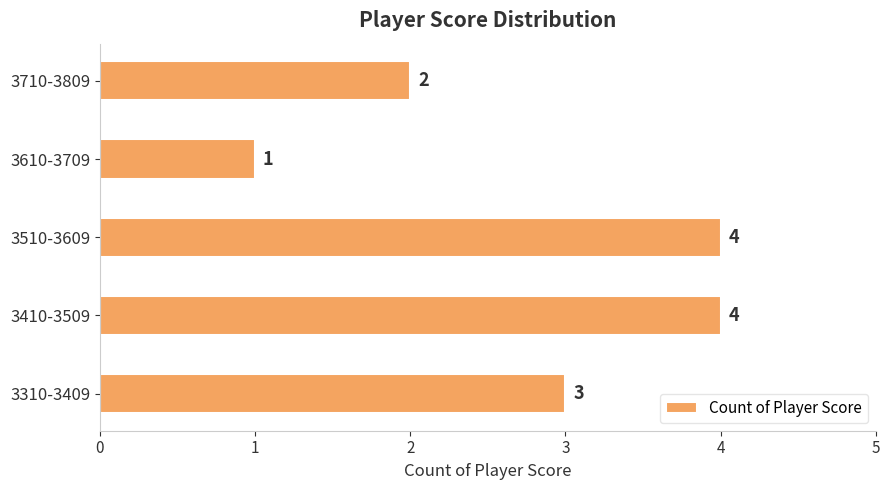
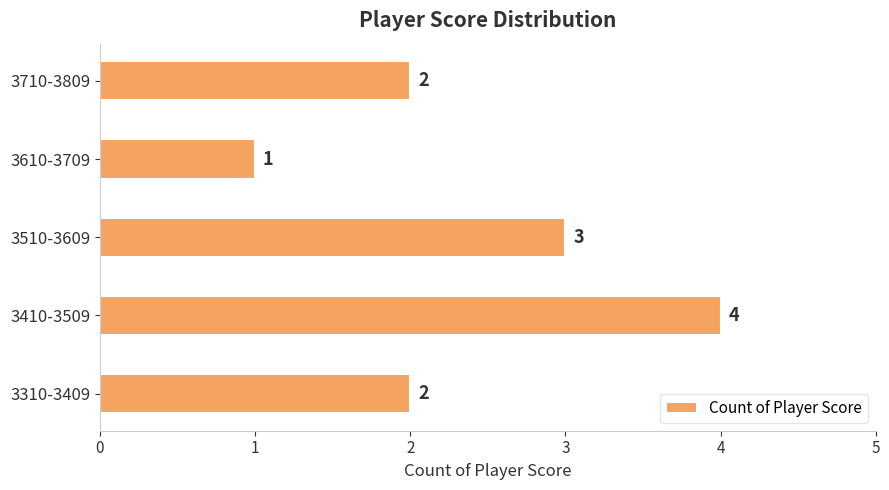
3510-3609: 4 -> 3
3310-3409: 3 -> 2
